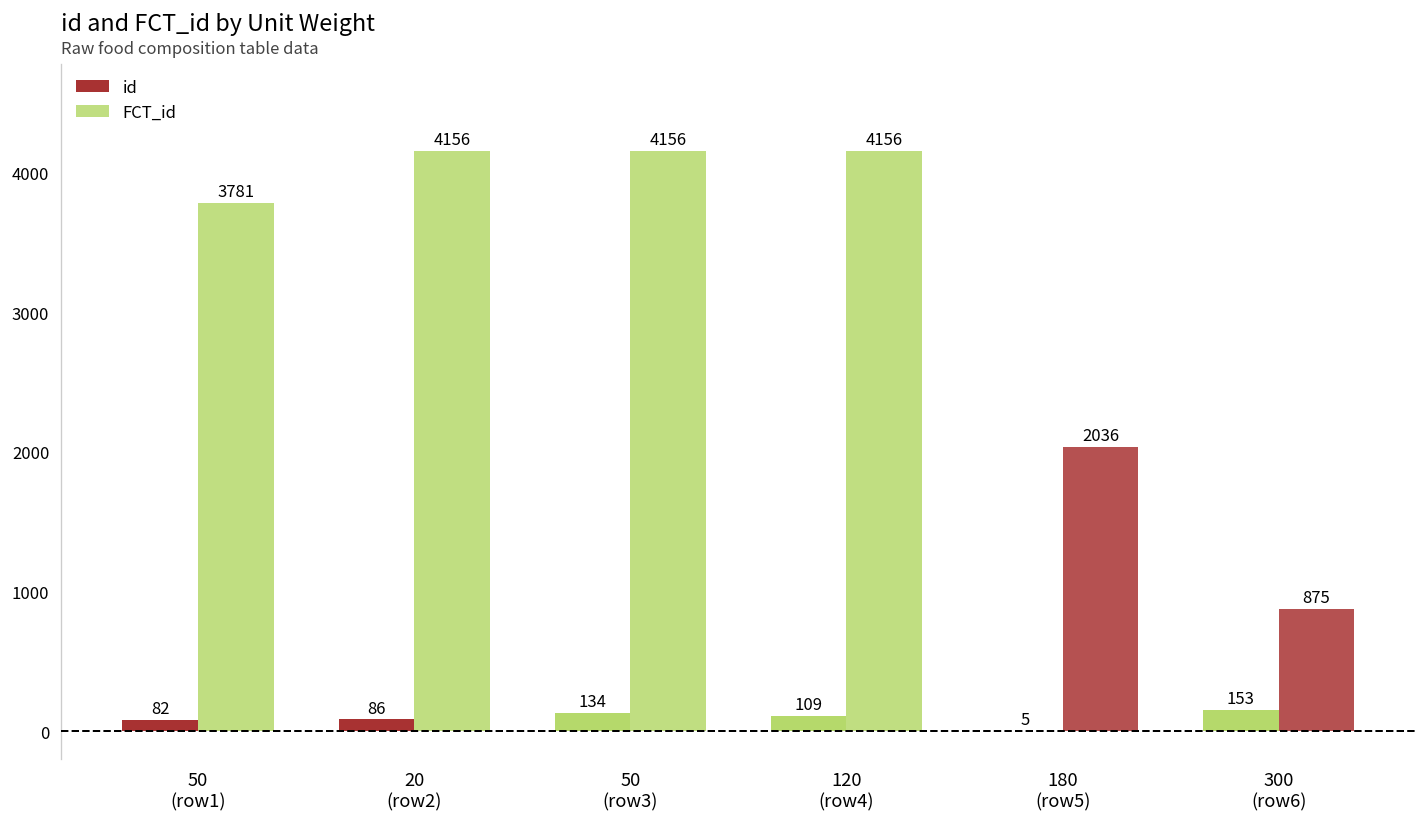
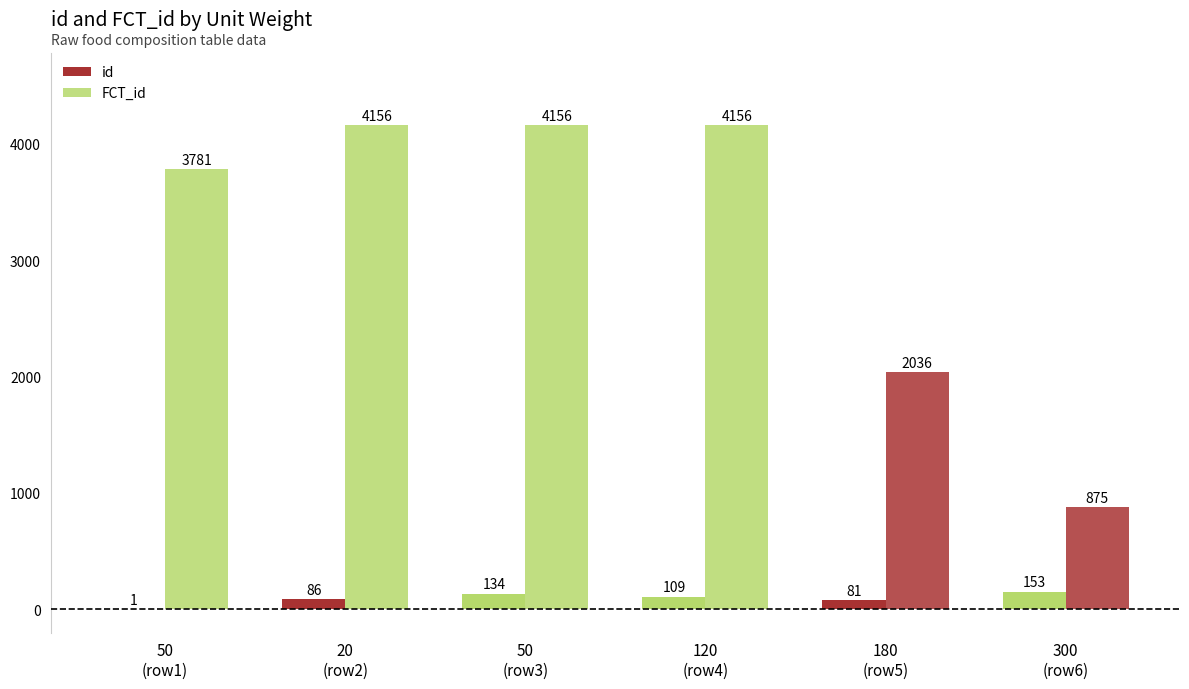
id, 50 (row1): 82 -> 1
id, 180 (row5): 5 -> 81
